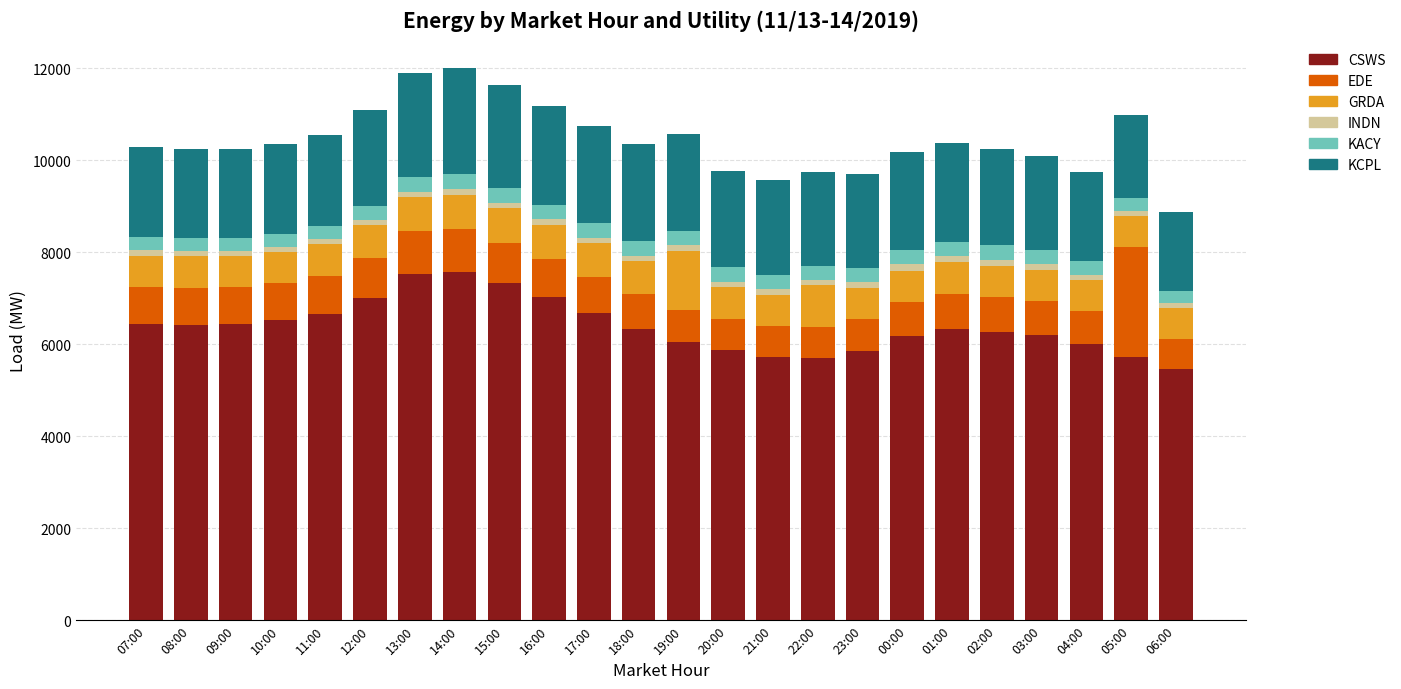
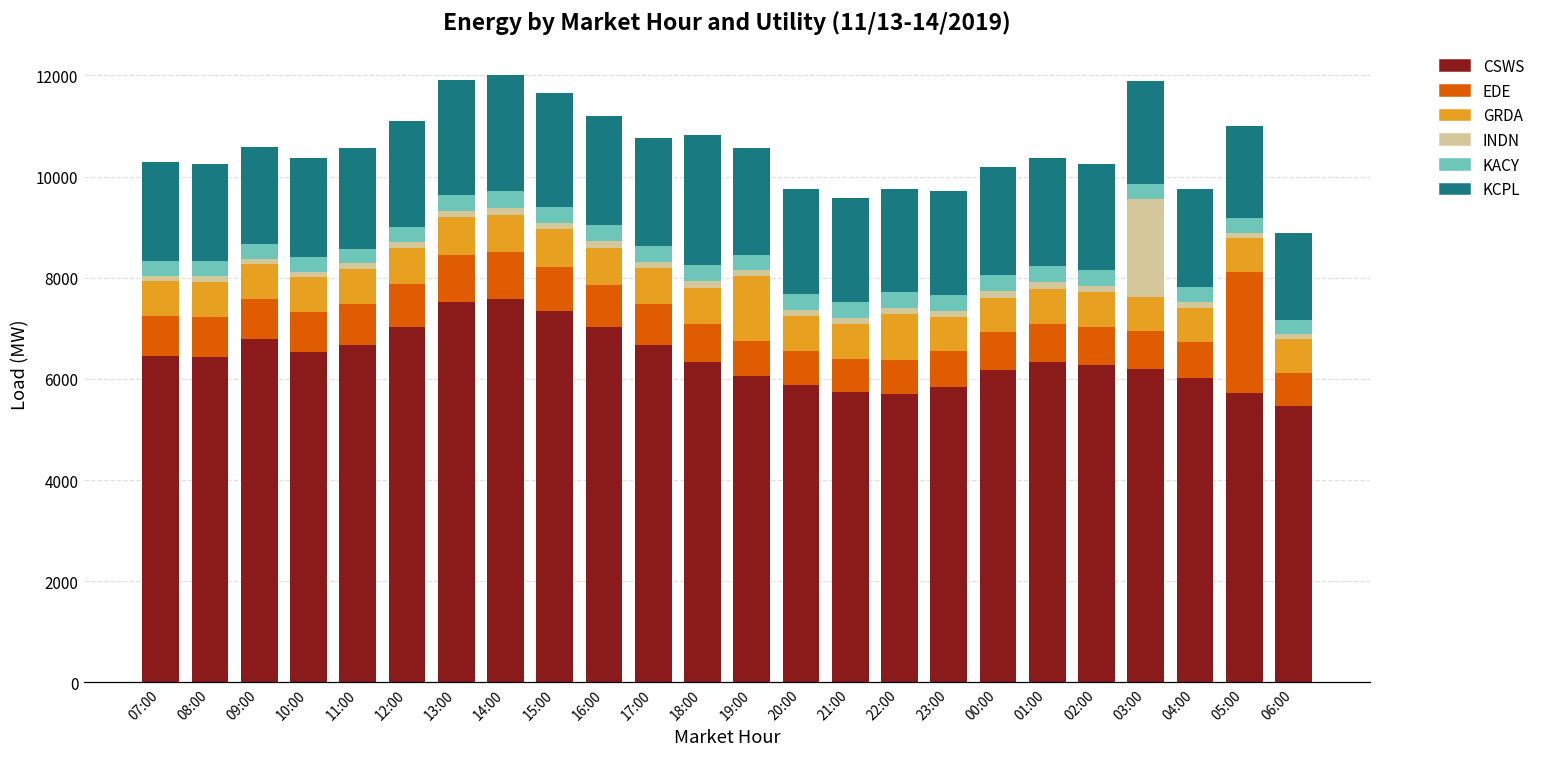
CSWS, 09:00: 6400 -> 6800
KCPL, 18:00: 2100 -> 2600
INDN, 03:00: 100 -> 1900
